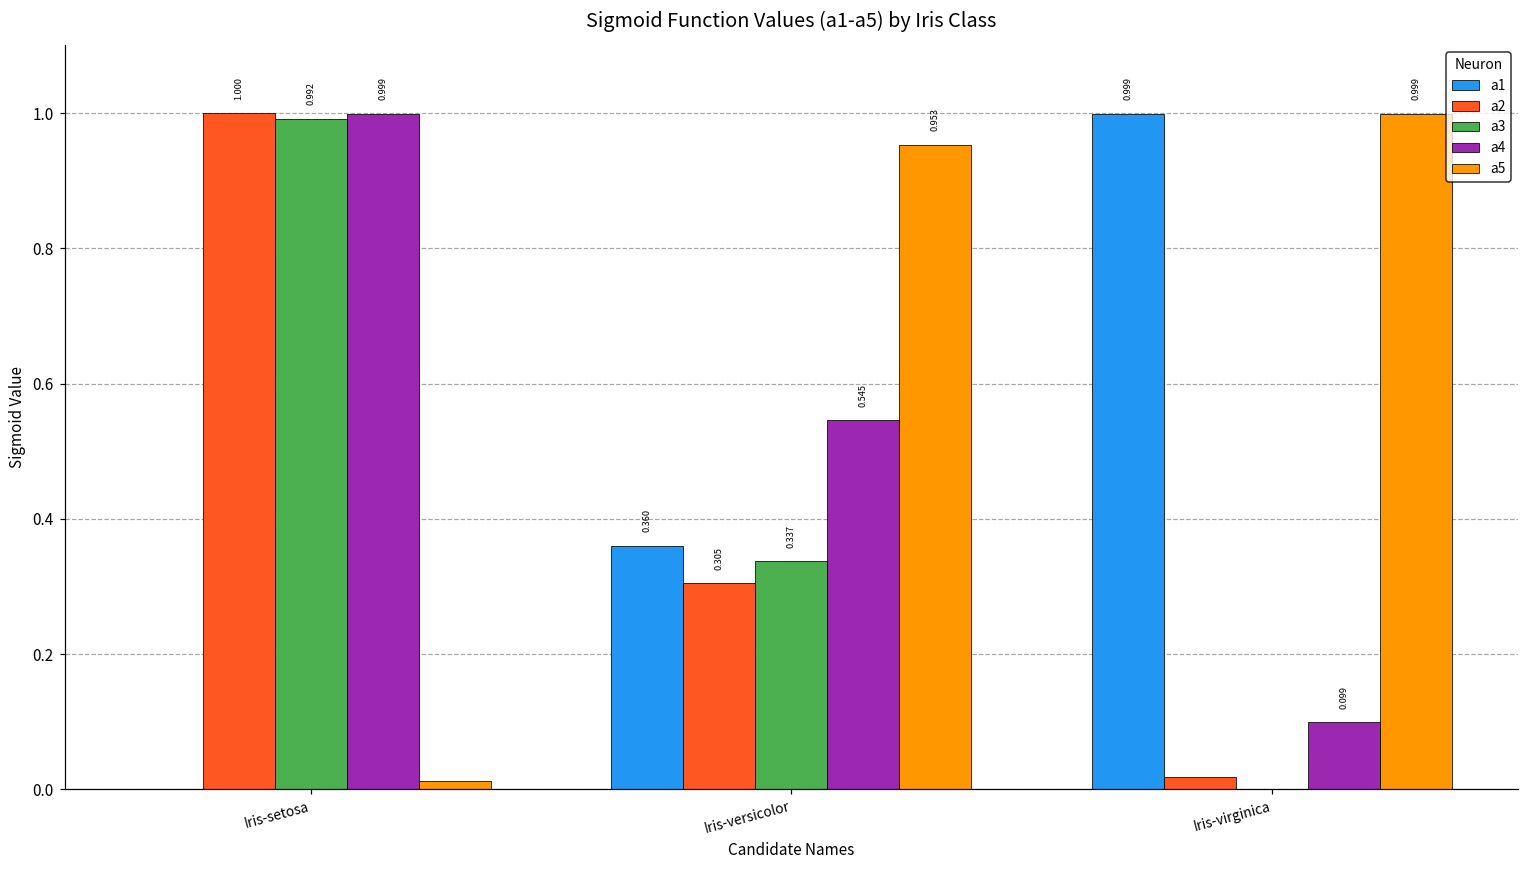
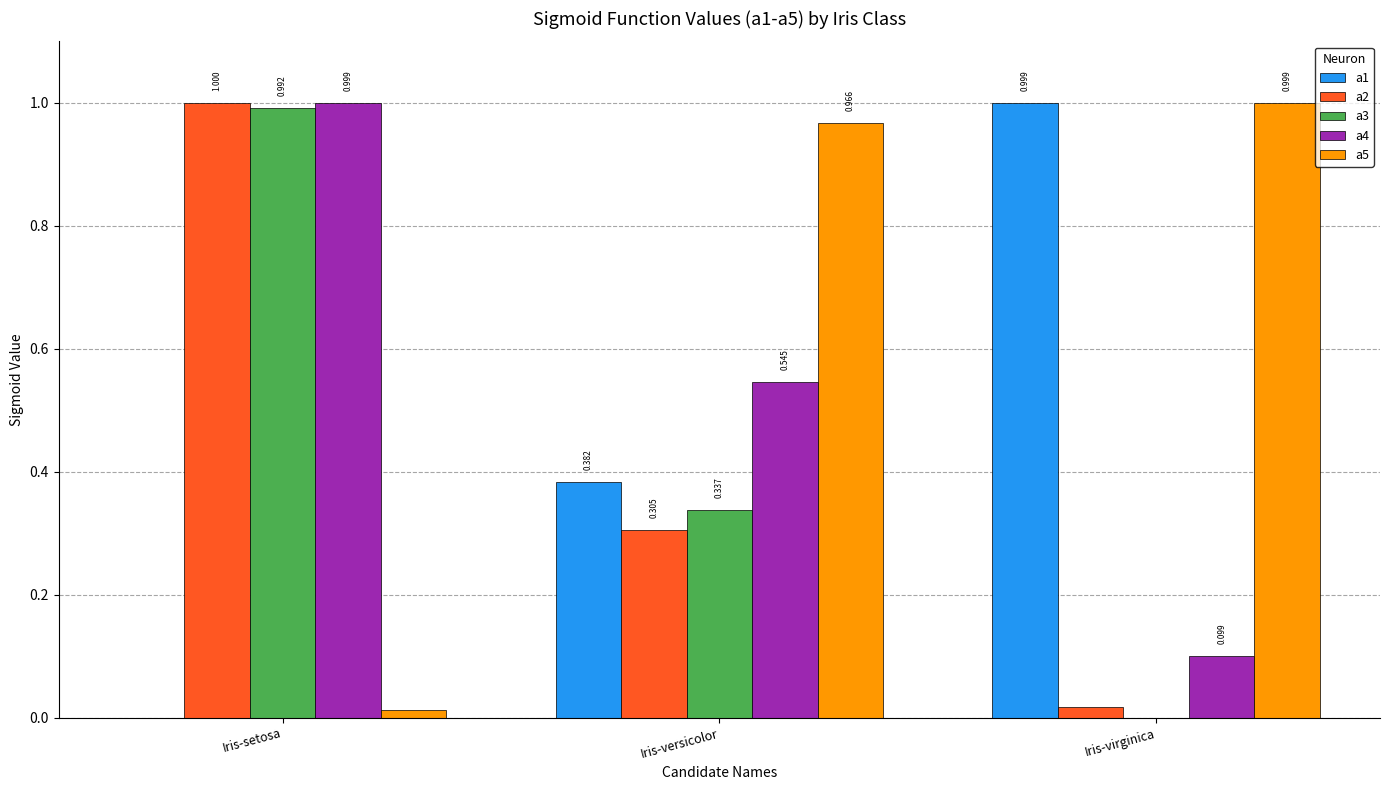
a1, Iris-versicolor: 0.360 -> 0.382
a5, Iris-versicolor: 0.953 -> 0.966
